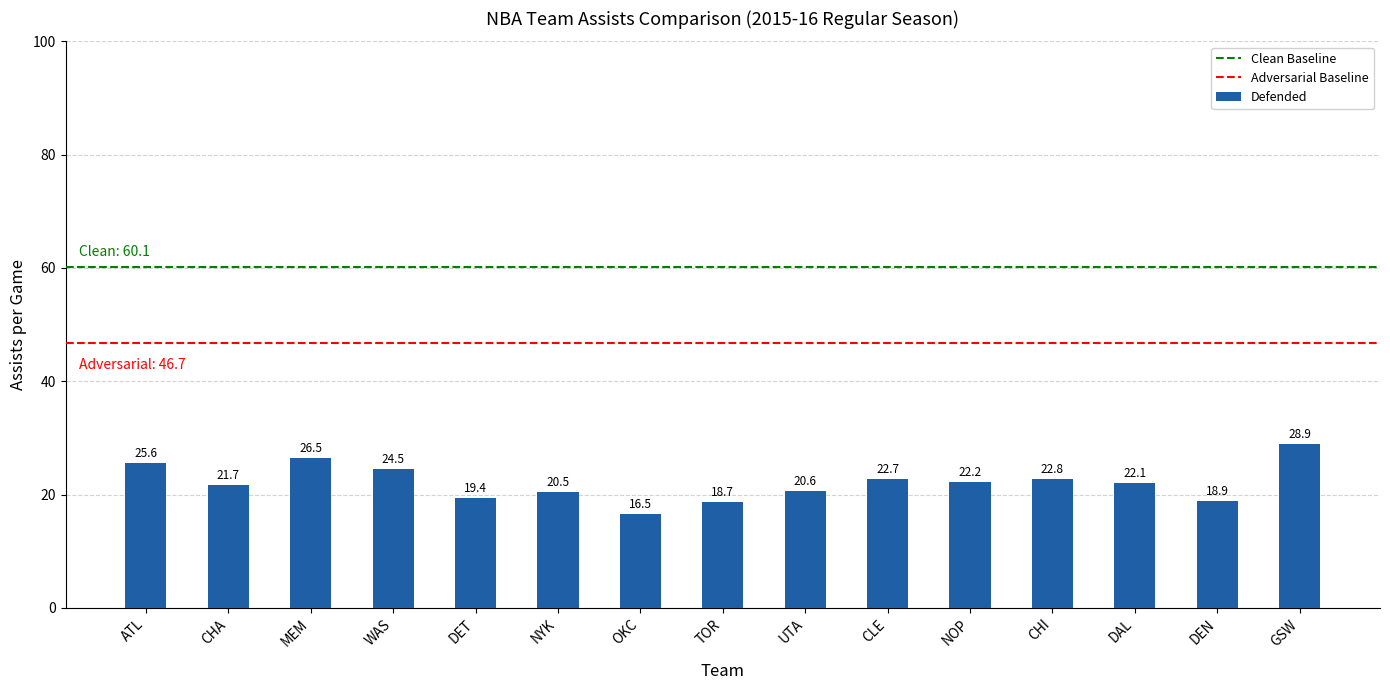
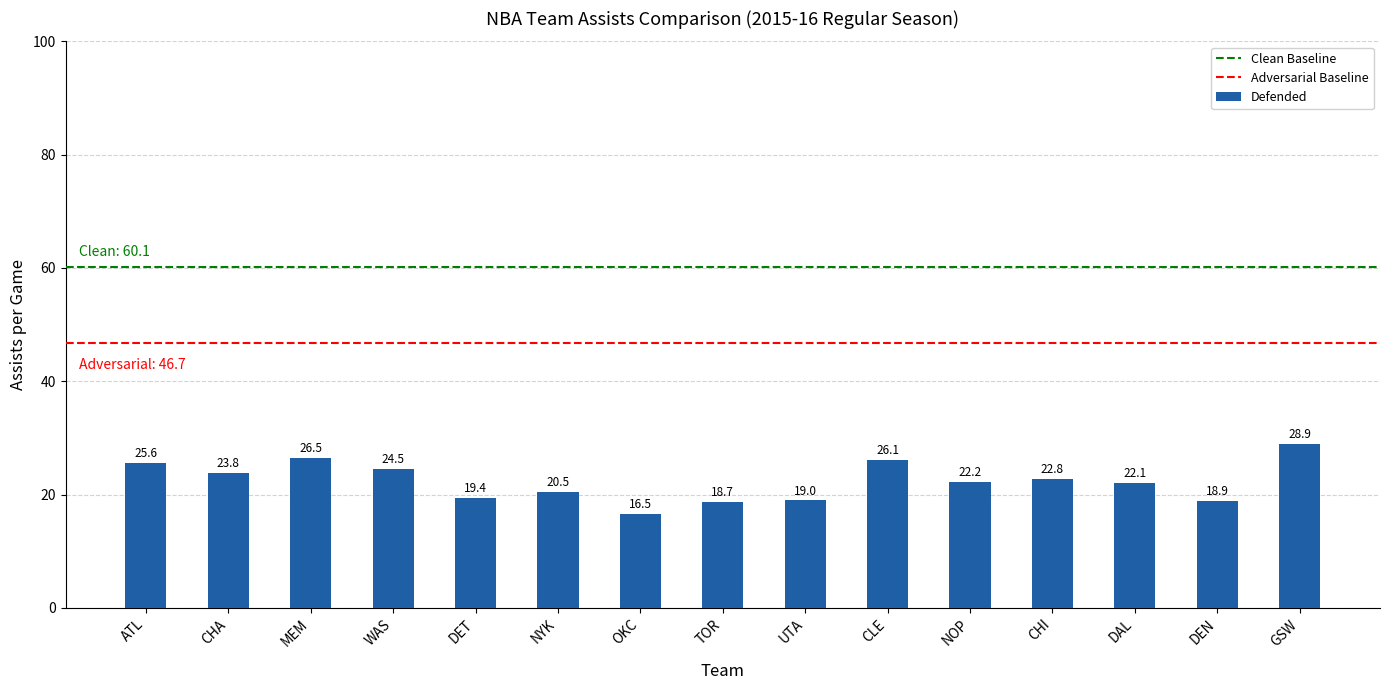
CHA: 21.7 -> 23.8
UTA: 20.6 -> 19.0
CLE: 22.7 -> 26.1
